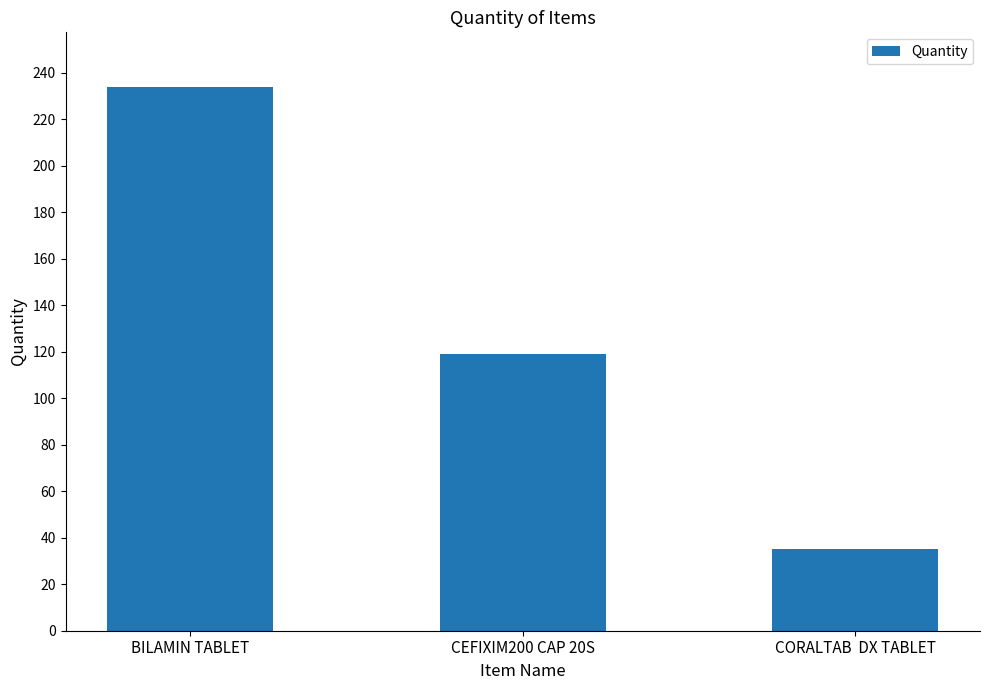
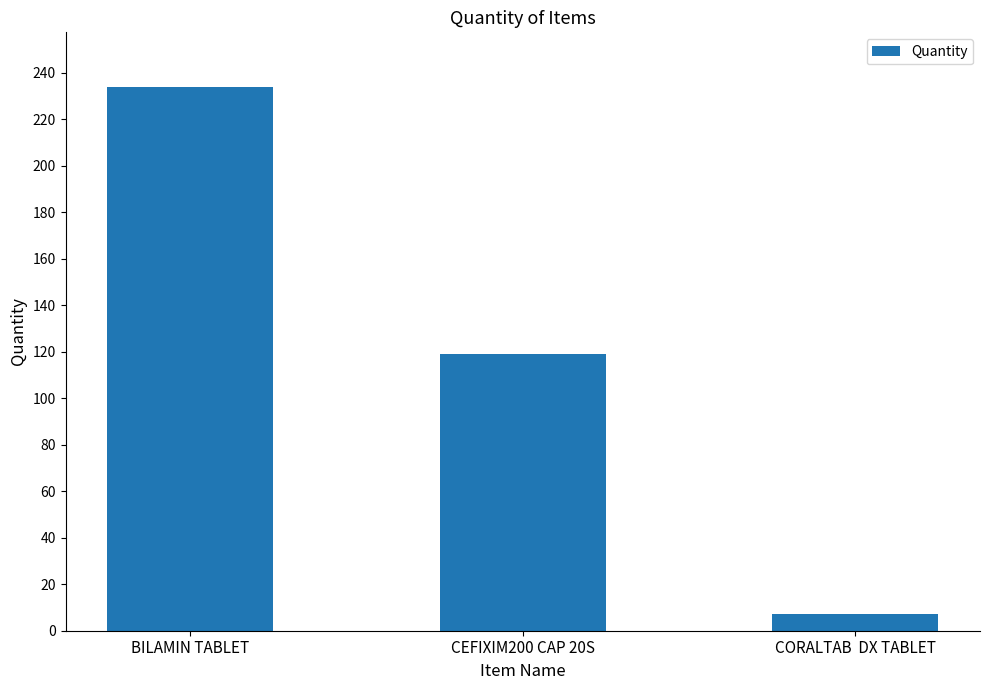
CORALTAB DX TABLET: 35 -> 7
